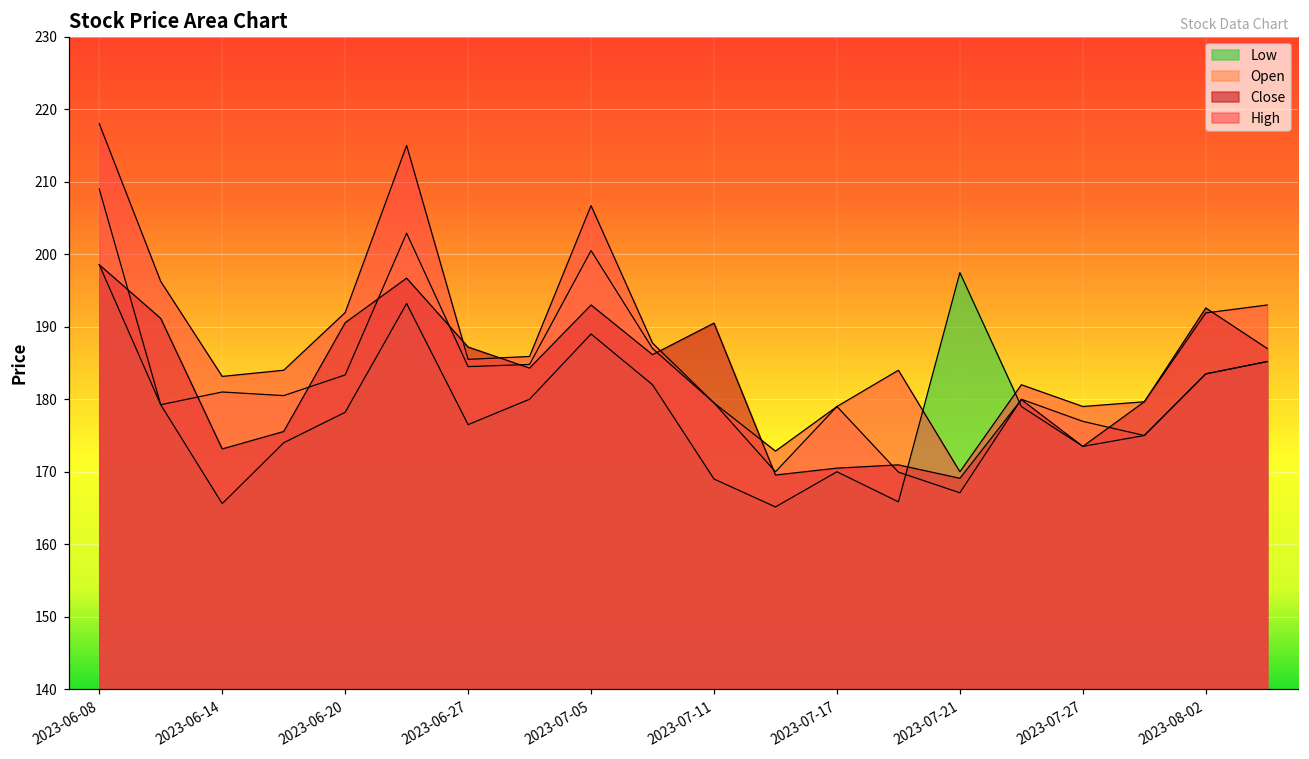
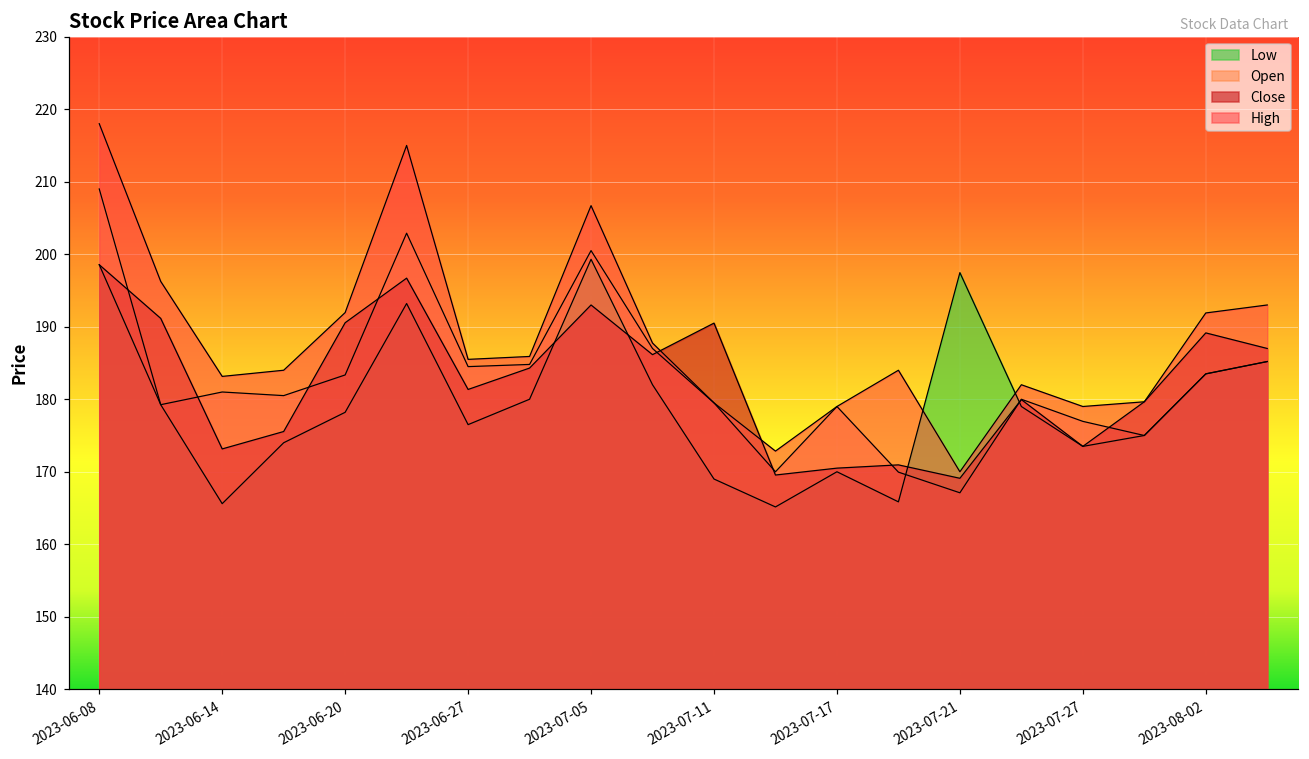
Close, 2023-06-27: 187 -> 181
Low, 2023-07-05: 189 -> 199
Close, 2023-08-02: 193 -> 189
